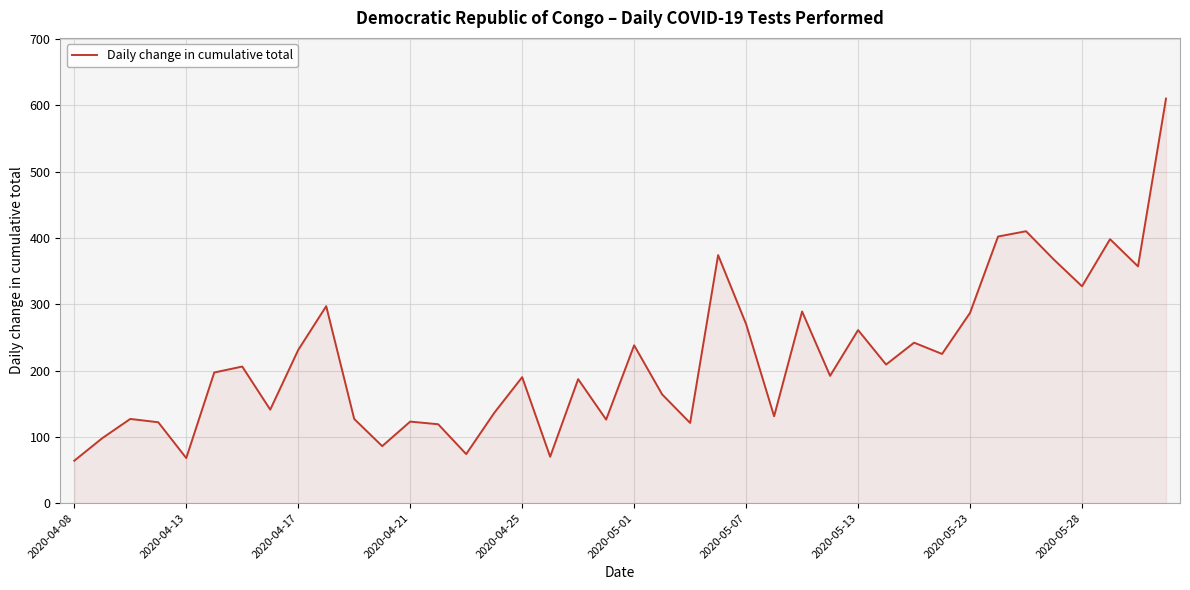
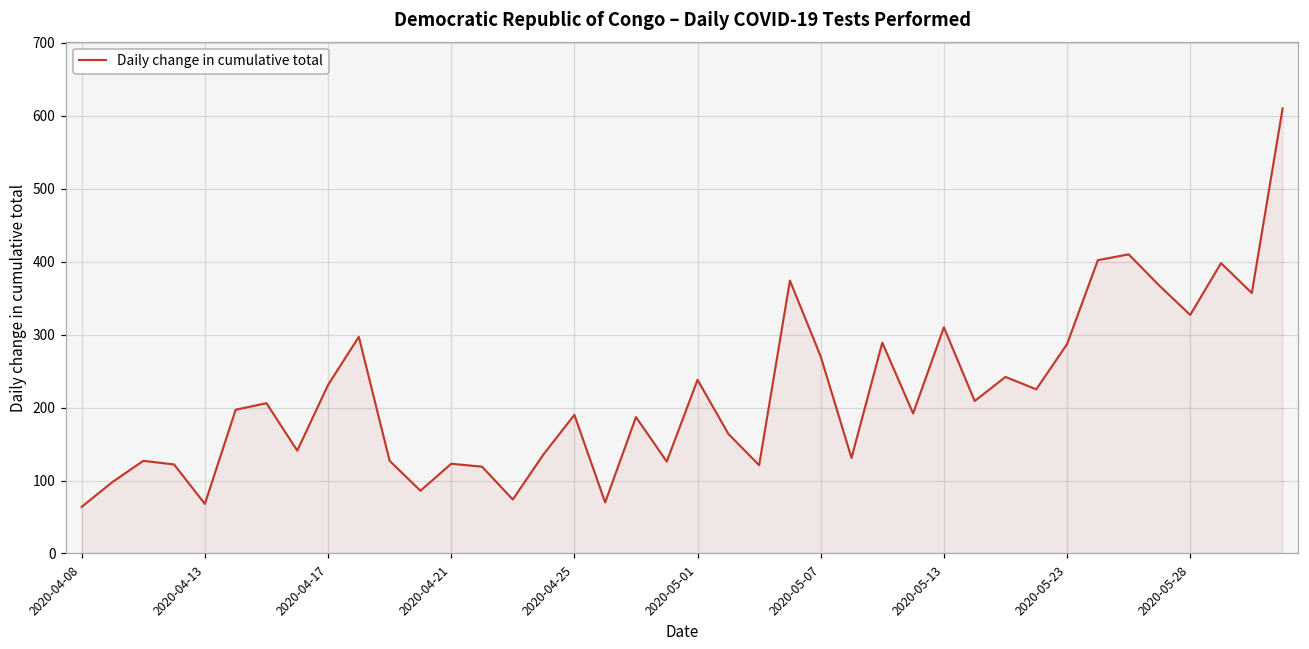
2020-05-13: 260 -> 310
